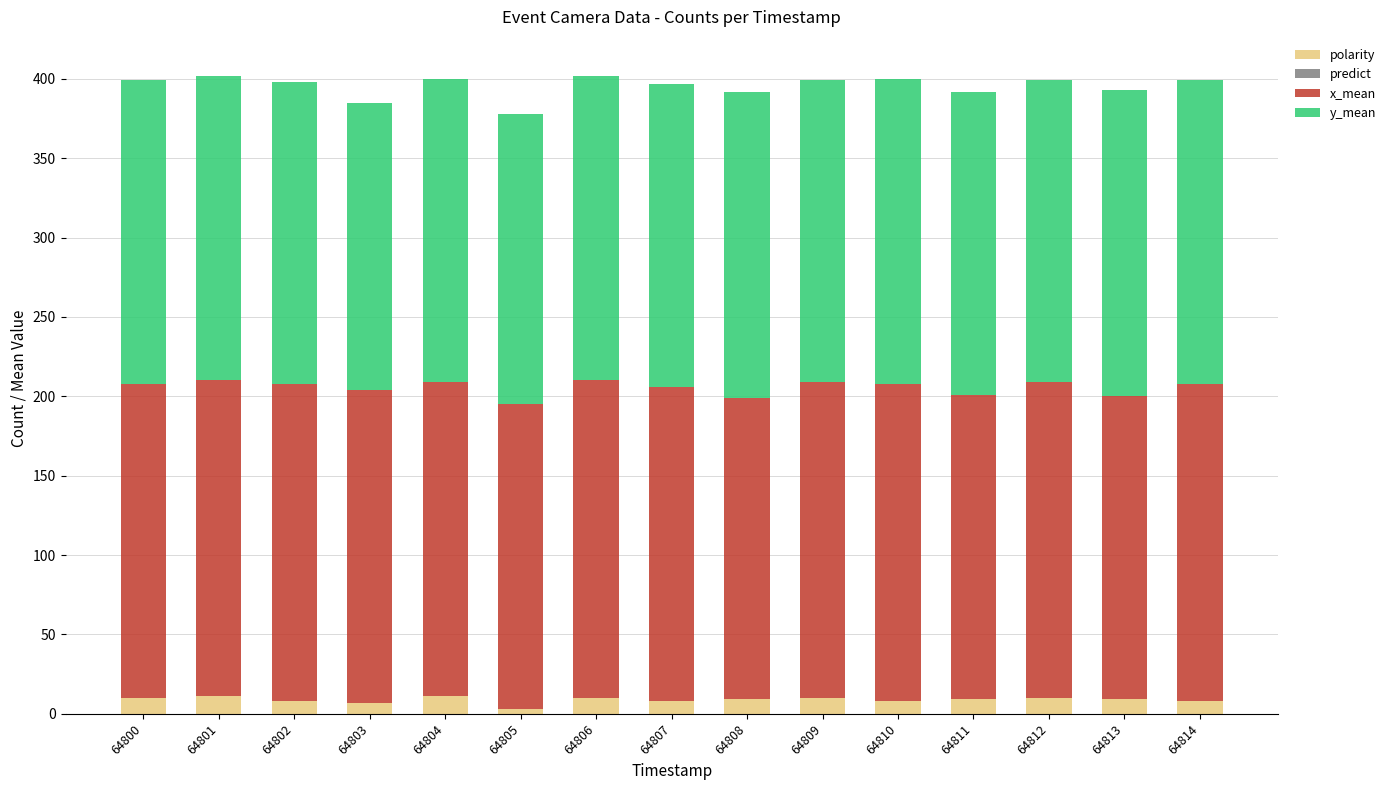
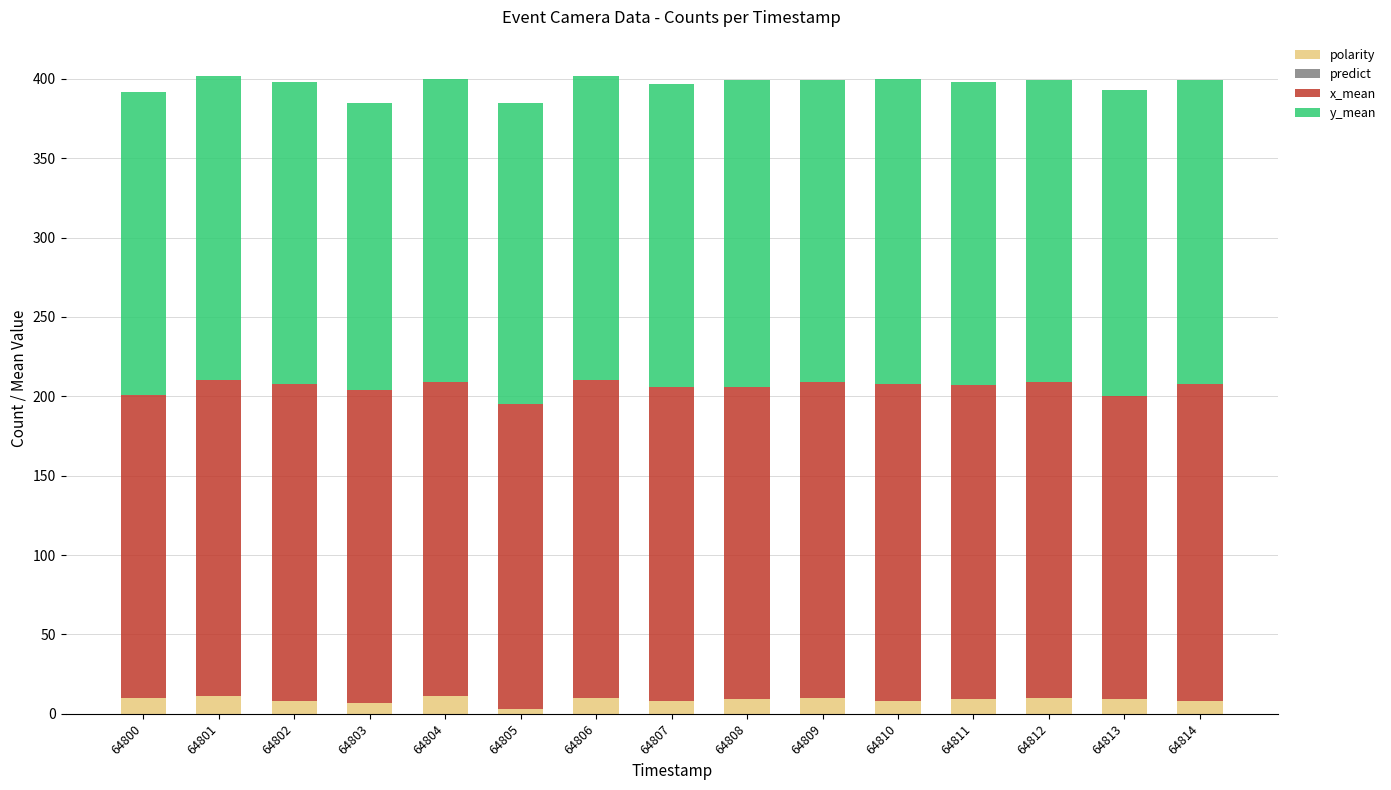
x_mean, 64800: 198 -> 191
y_mean, 64805: 183 -> 190
x_mean, 64808: 190 -> 197
x_mean, 64811: 192 -> 198
